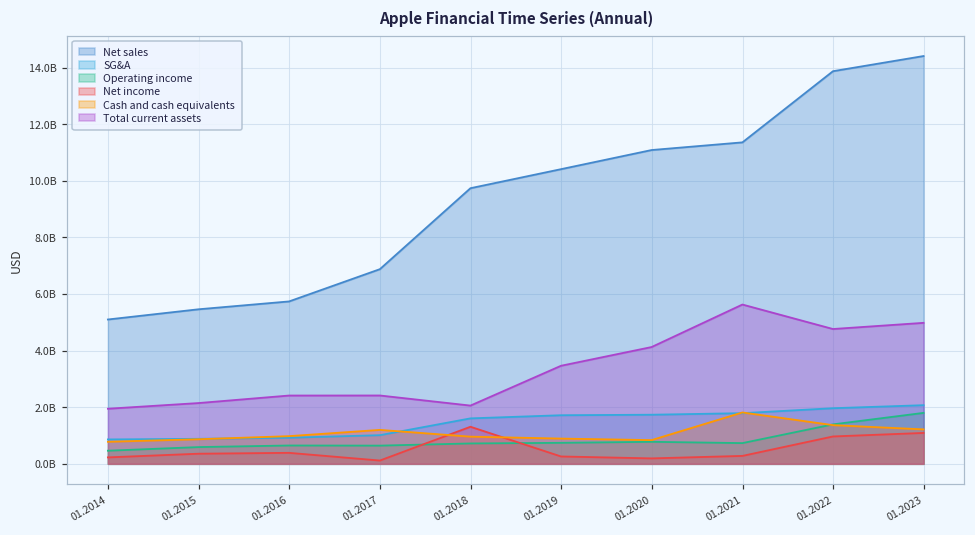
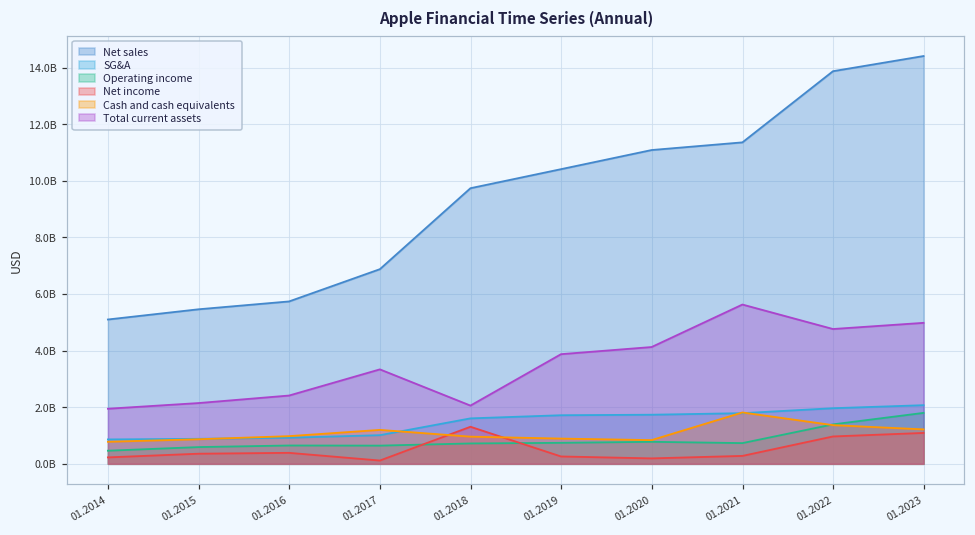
Total current assets, 01.2017: 2400000000 -> 3300000000
Total current assets, 01.2019: 3500000000 -> 3900000000
